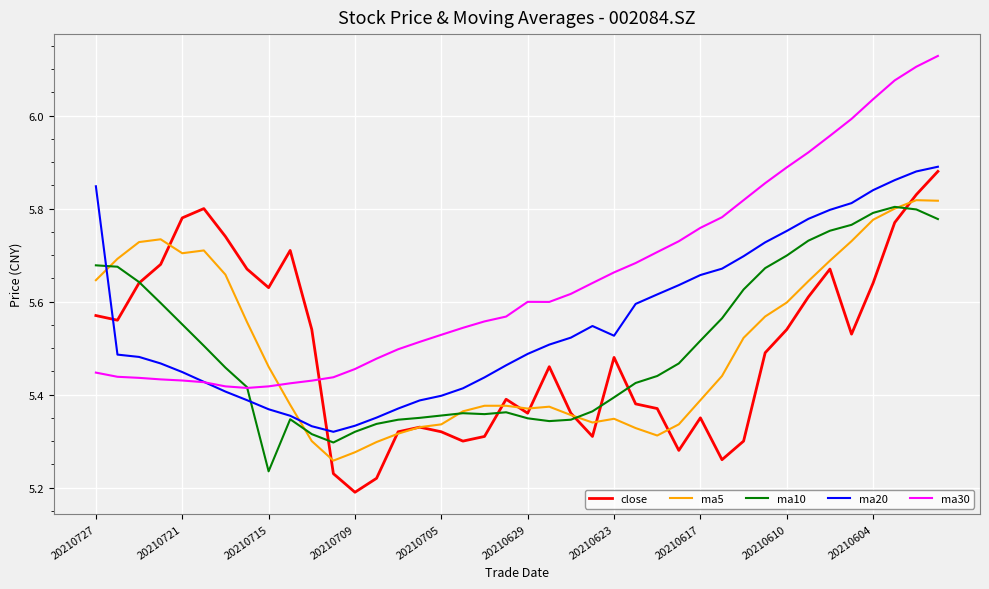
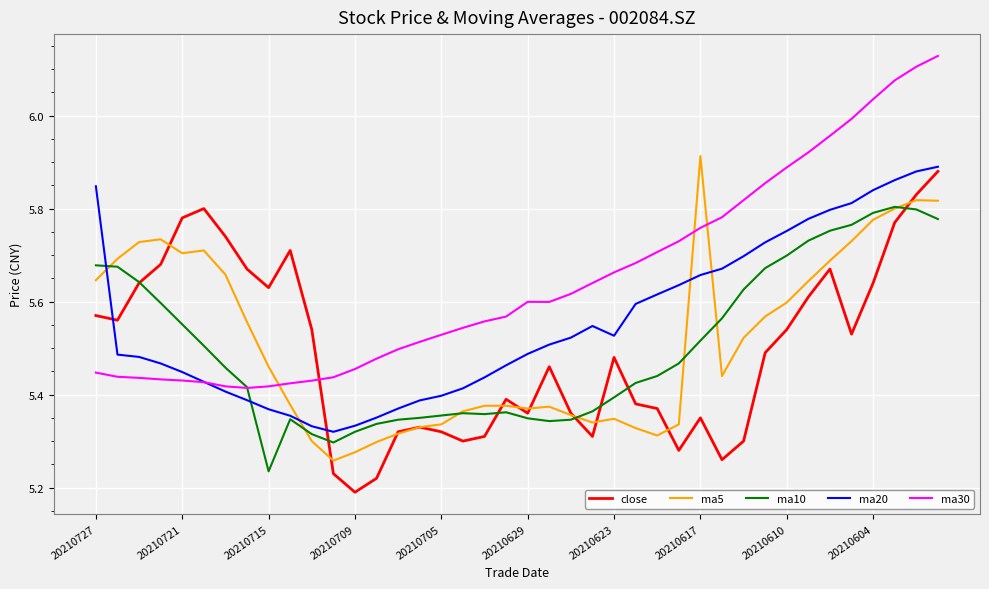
ma5, 20210617: 5.39 -> 5.91
